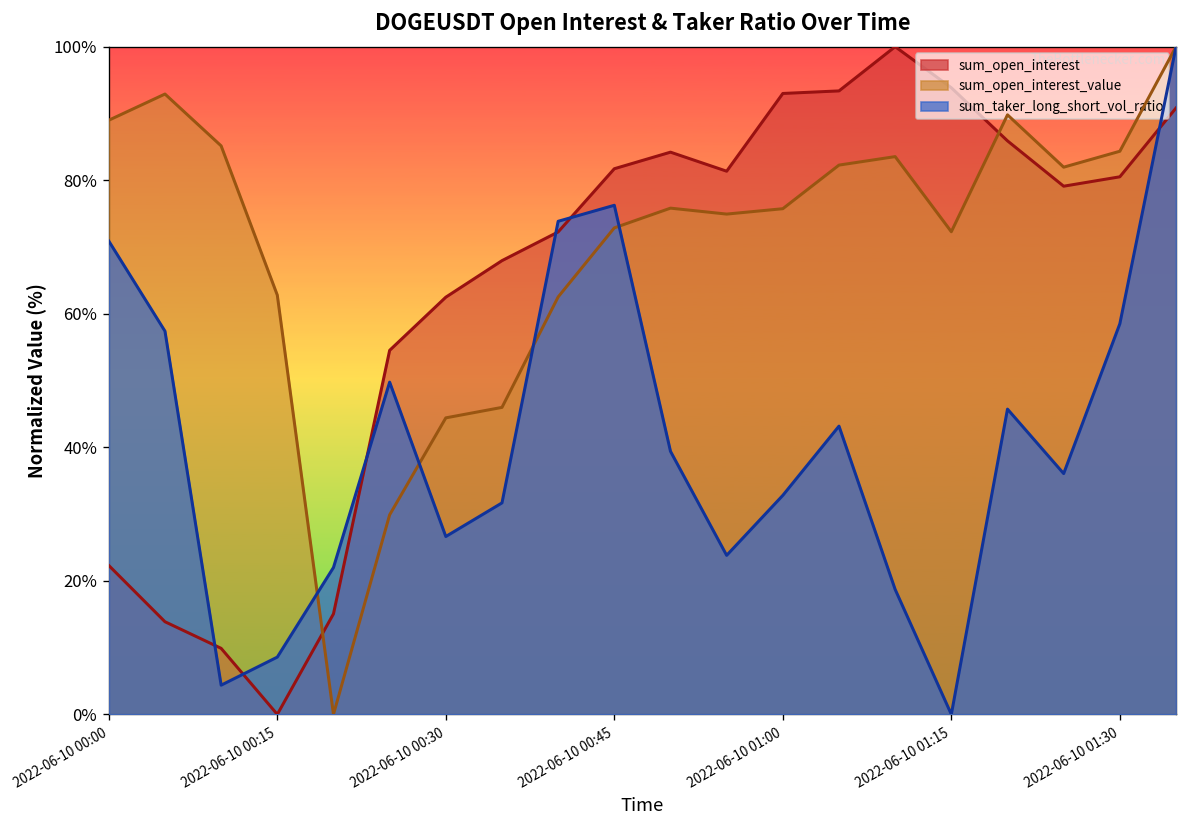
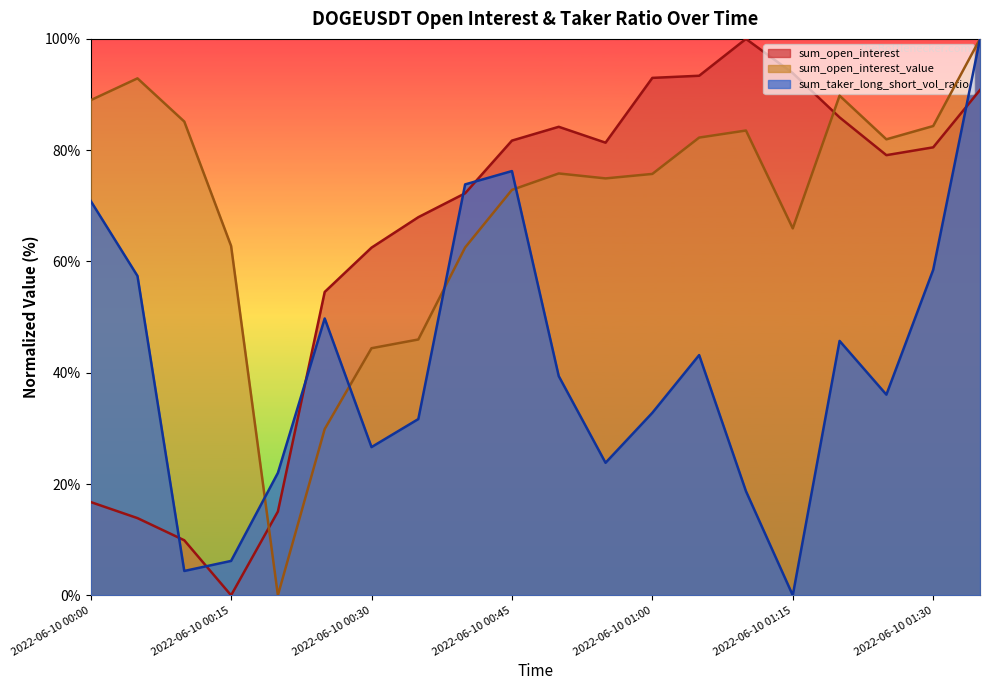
sum_open_interest, 2022-06-10 00:00: 22% -> 17%
sum_taker_long_short_vol_ratio, 2022-06-10 00:15: 9% -> 6%
sum_open_interest_value, 2022-06-10 01:15: 72% -> 66%
